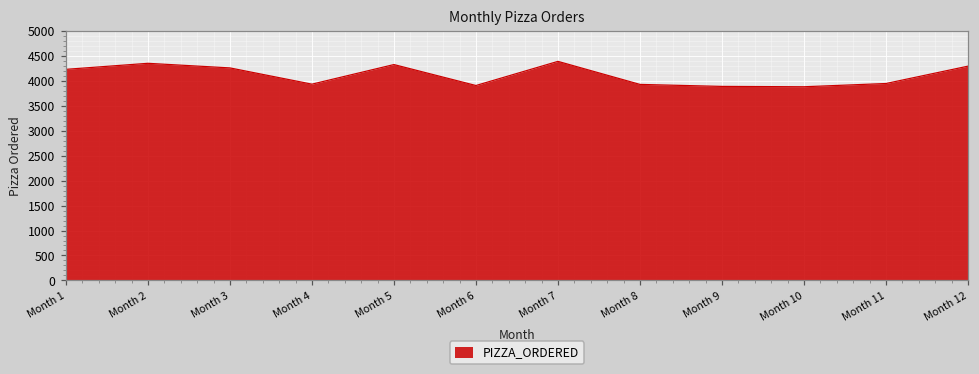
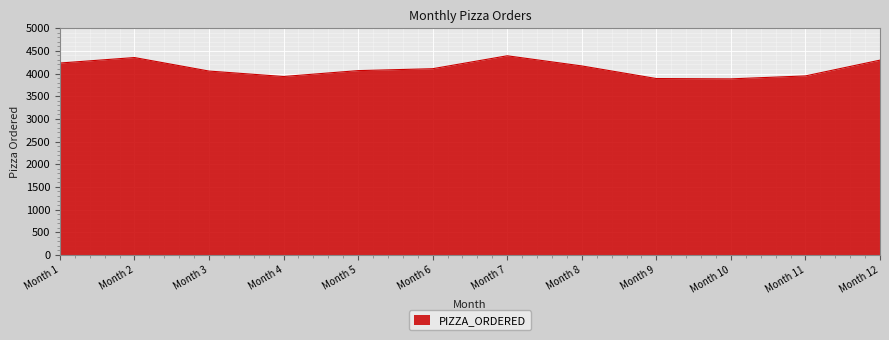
Month 3: 4300 -> 4100
Month 5: 4300 -> 4100
Month 6: 3900 -> 4100
Month 8: 3900 -> 4200
